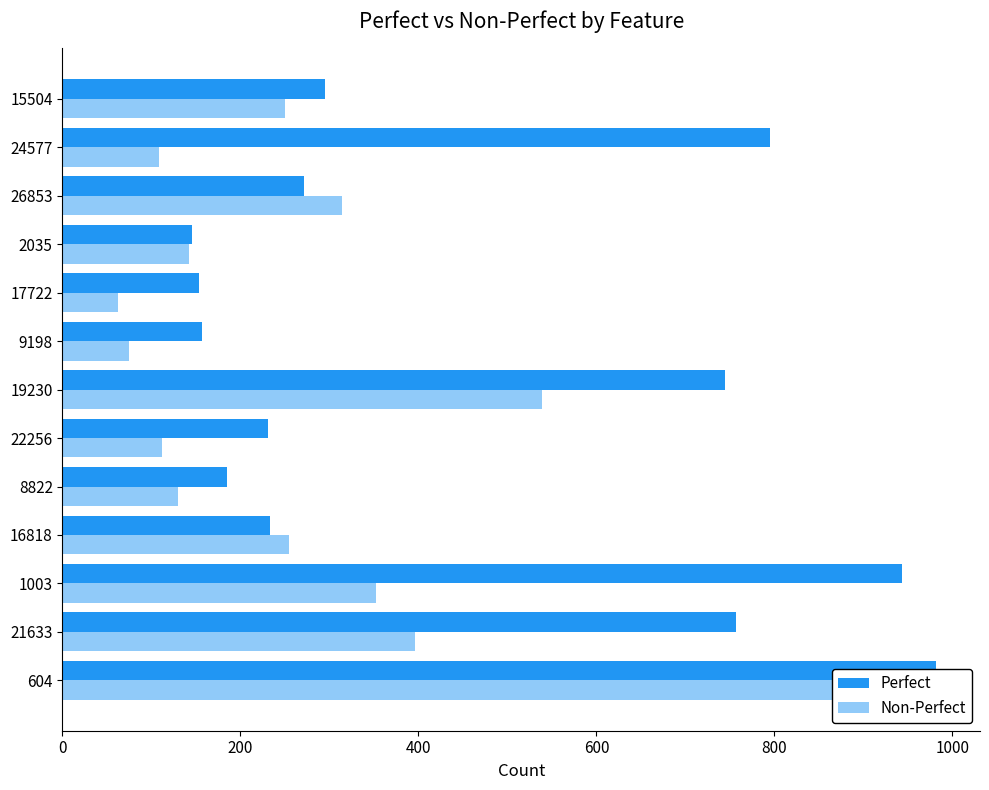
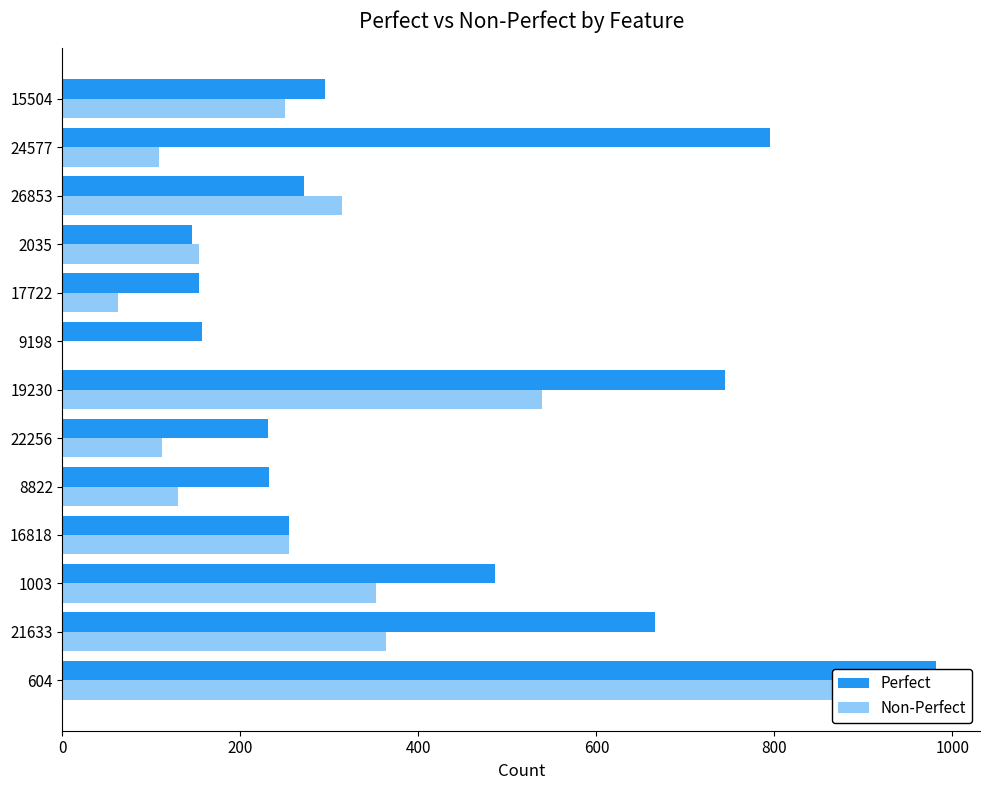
Non-Perfect, 2035: 140 -> 150
Non-Perfect, 9198: 80 -> 0
Perfect, 8822: 190 -> 230
Perfect, 16818: 230 -> 260
Perfect, 1003: 940 -> 490
Perfect, 21633: 760 -> 670
Non-Perfect, 21633: 400 -> 360
